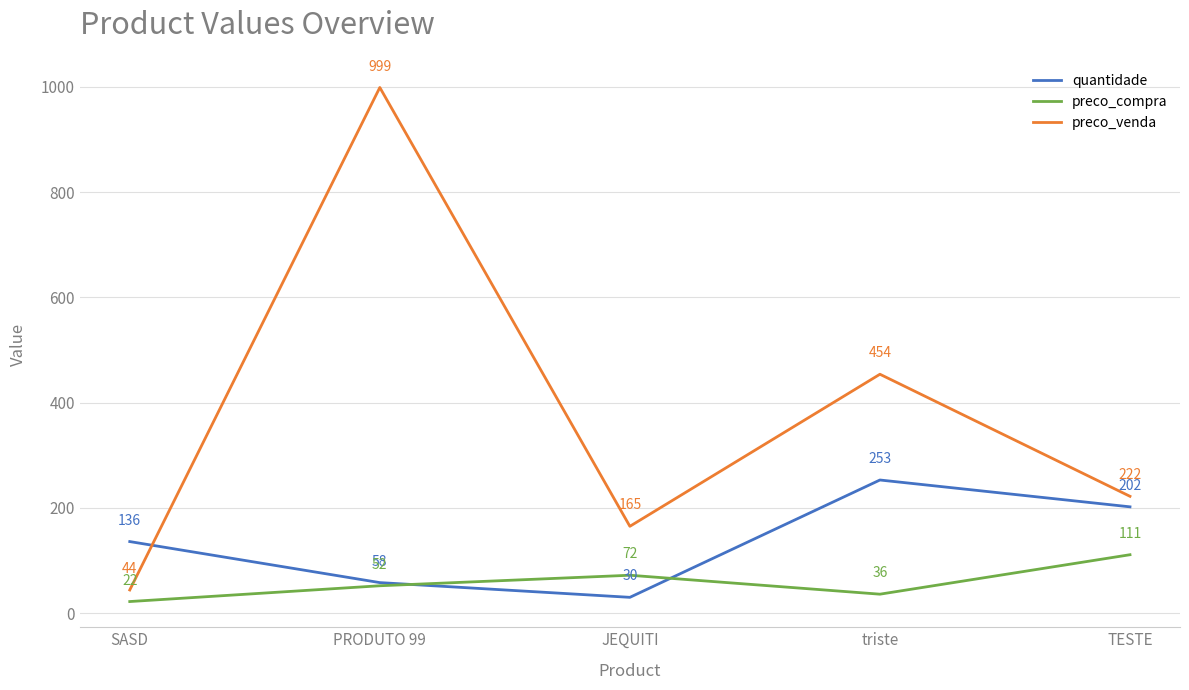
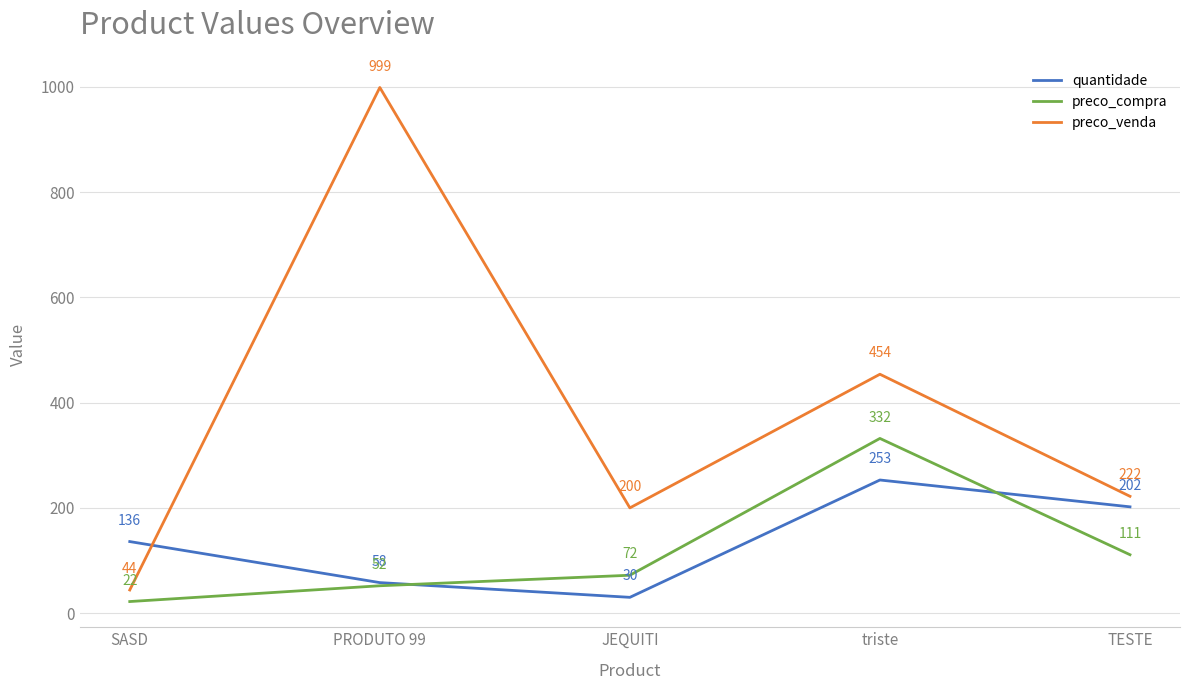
preco_venda, JEQUITI: 165 -> 200
preco_compra, triste: 36 -> 332
